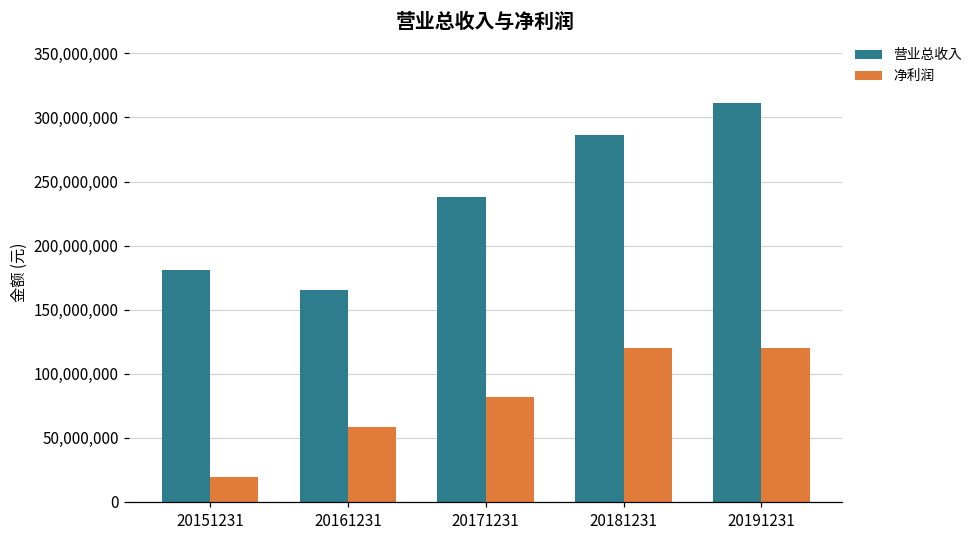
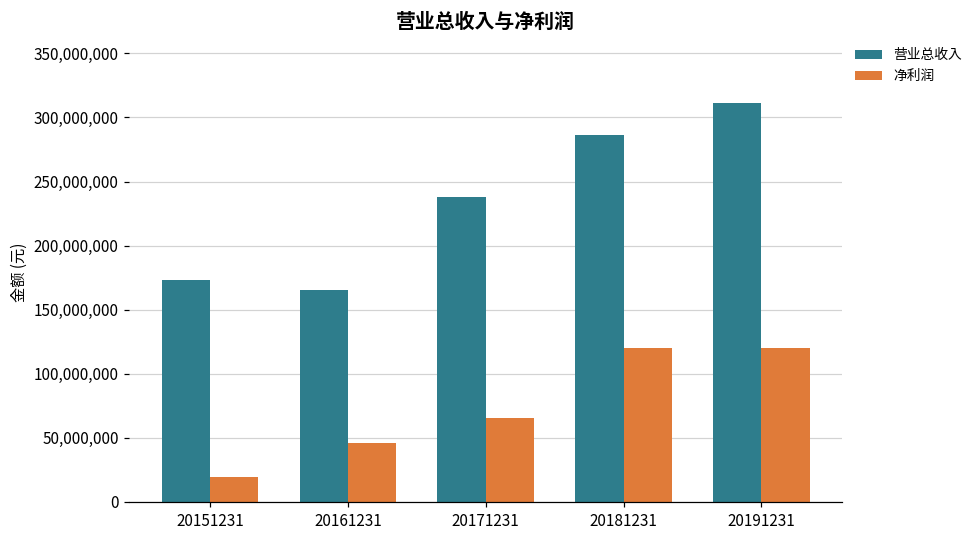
营业总收入, 20151231: 181,000,000 -> 173,000,000
净利润, 20161231: 58,000,000 -> 46,000,000
净利润, 20171231: 82,000,000 -> 66,000,000
